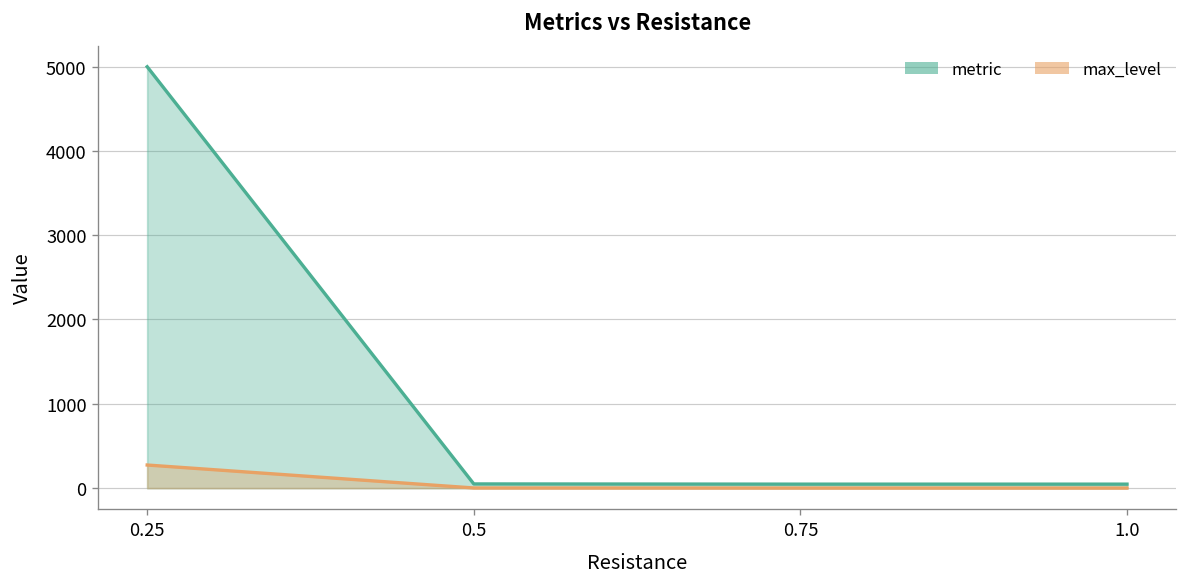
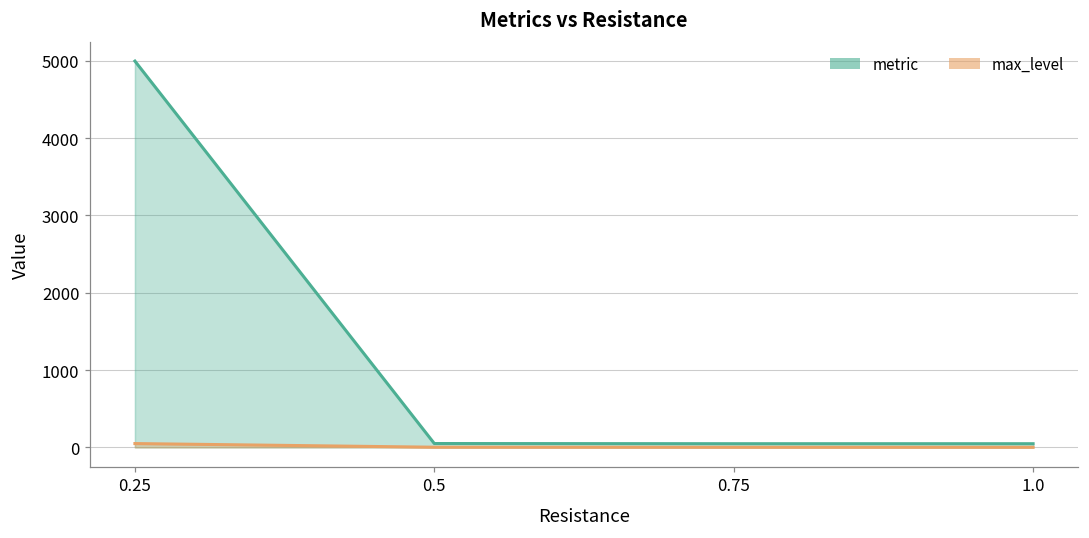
max_level, 0.25: 300 -> 0
